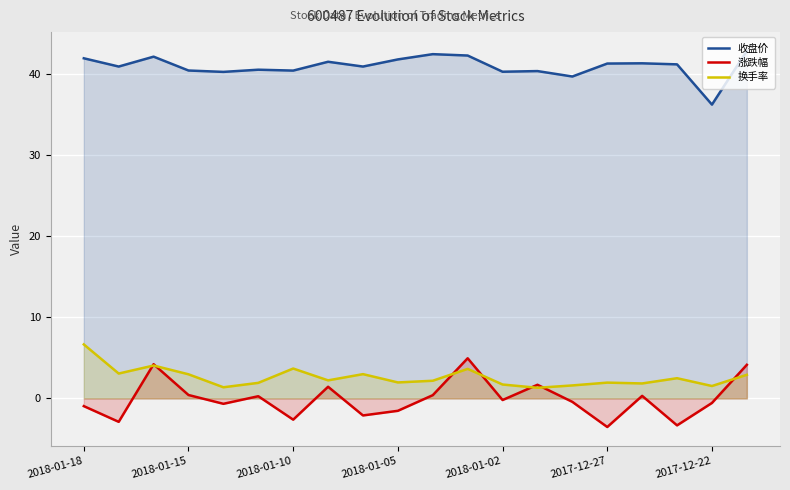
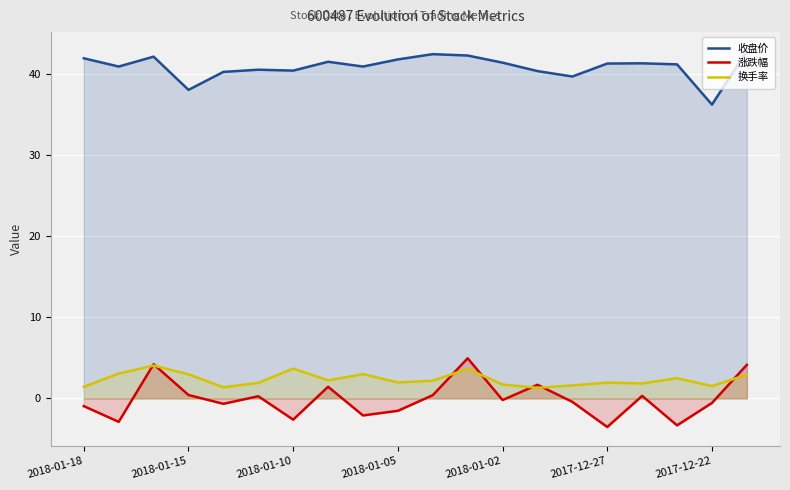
换手率, 2018-01-18: 7 -> 1
收盘价, 2018-01-15: 40 -> 38
收盘价, 2018-01-02: 40 -> 41
